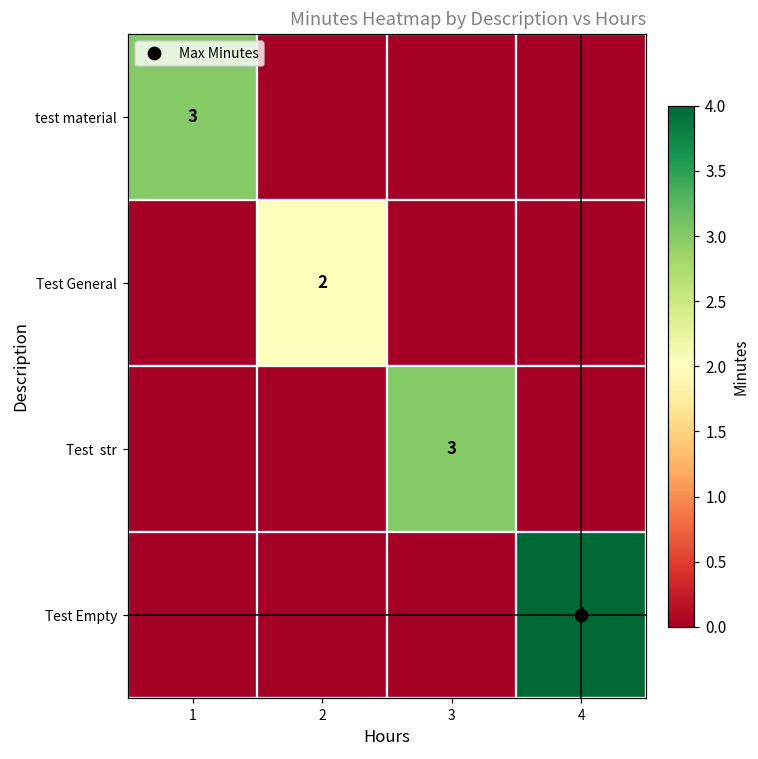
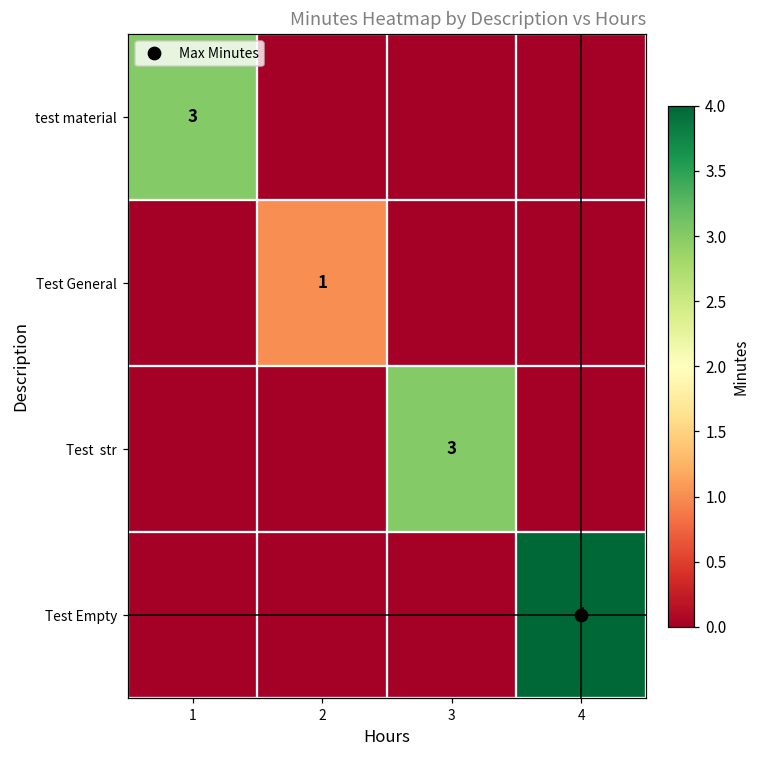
Test General, 2: 2 -> 1
